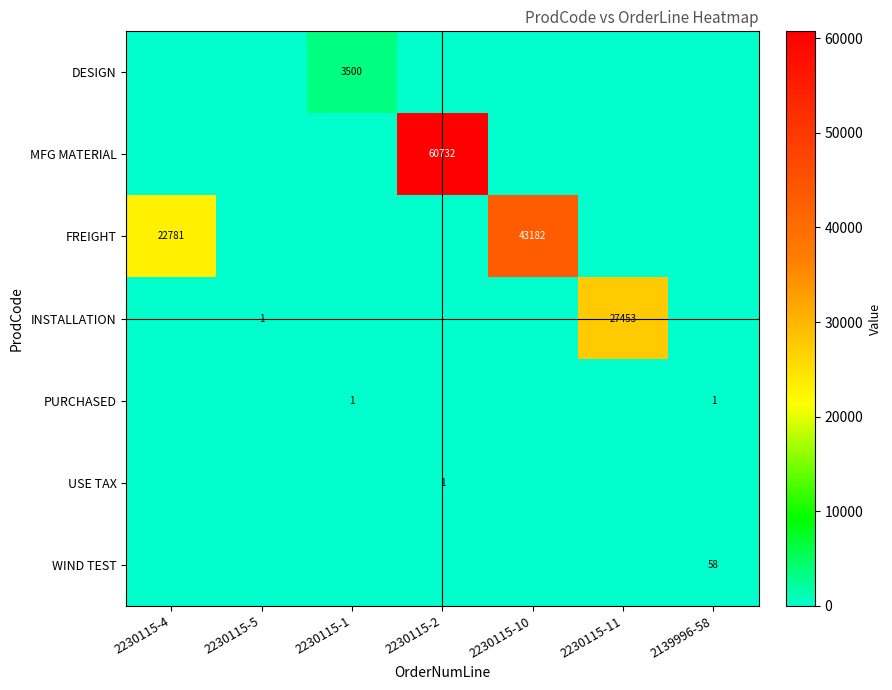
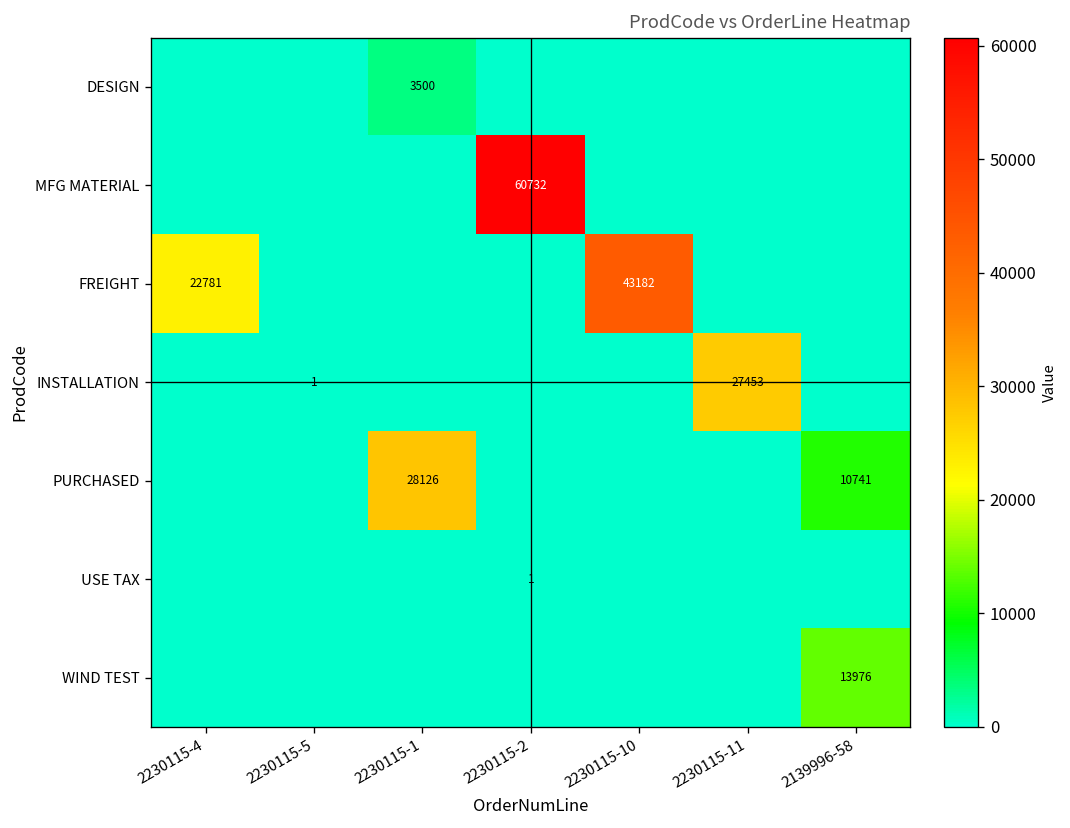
PURCHASED, 2230115-1: 1 -> 28126
PURCHASED, 2139996-58: 1 -> 10741
WIND TEST, 2139996-58: 58 -> 13976
